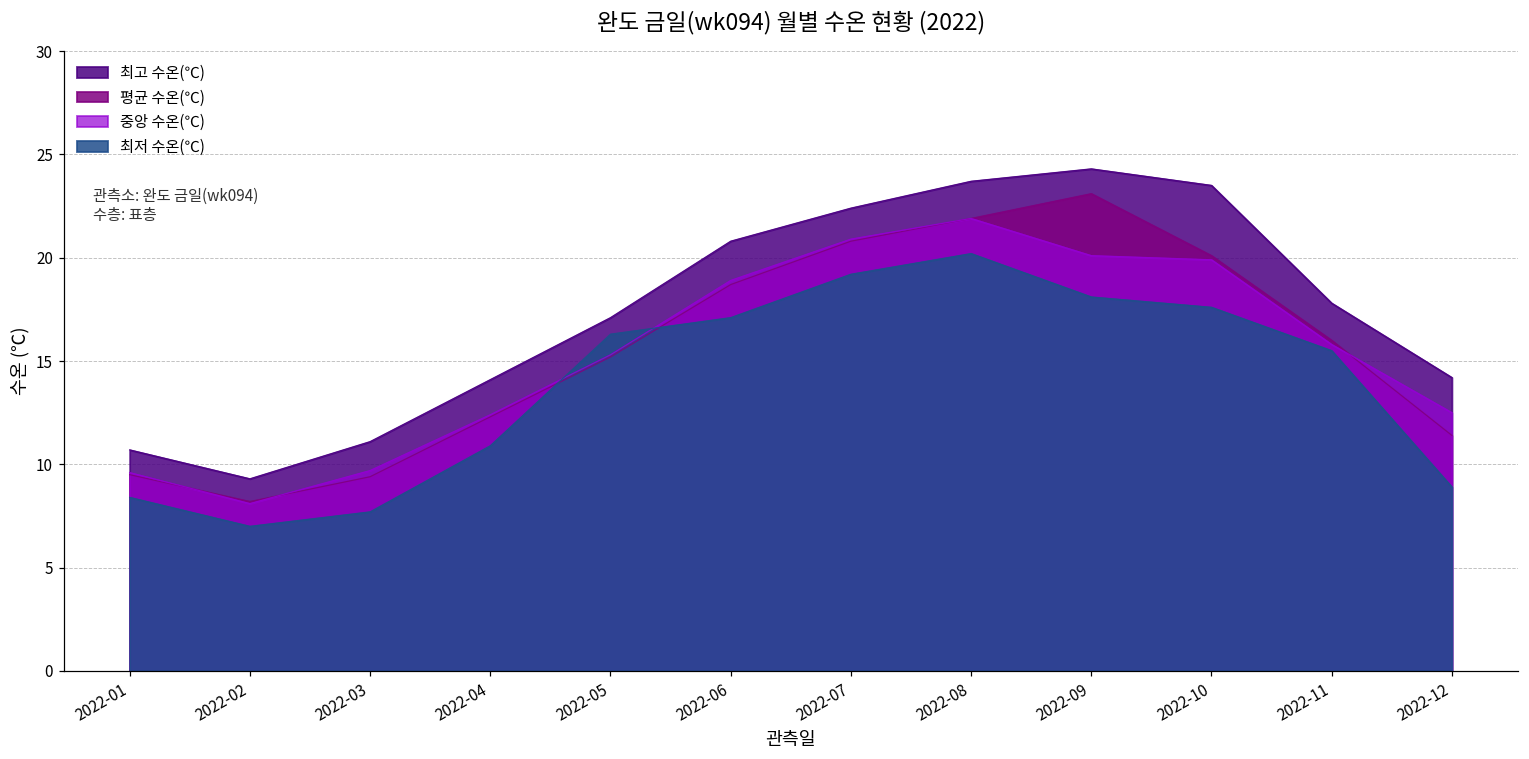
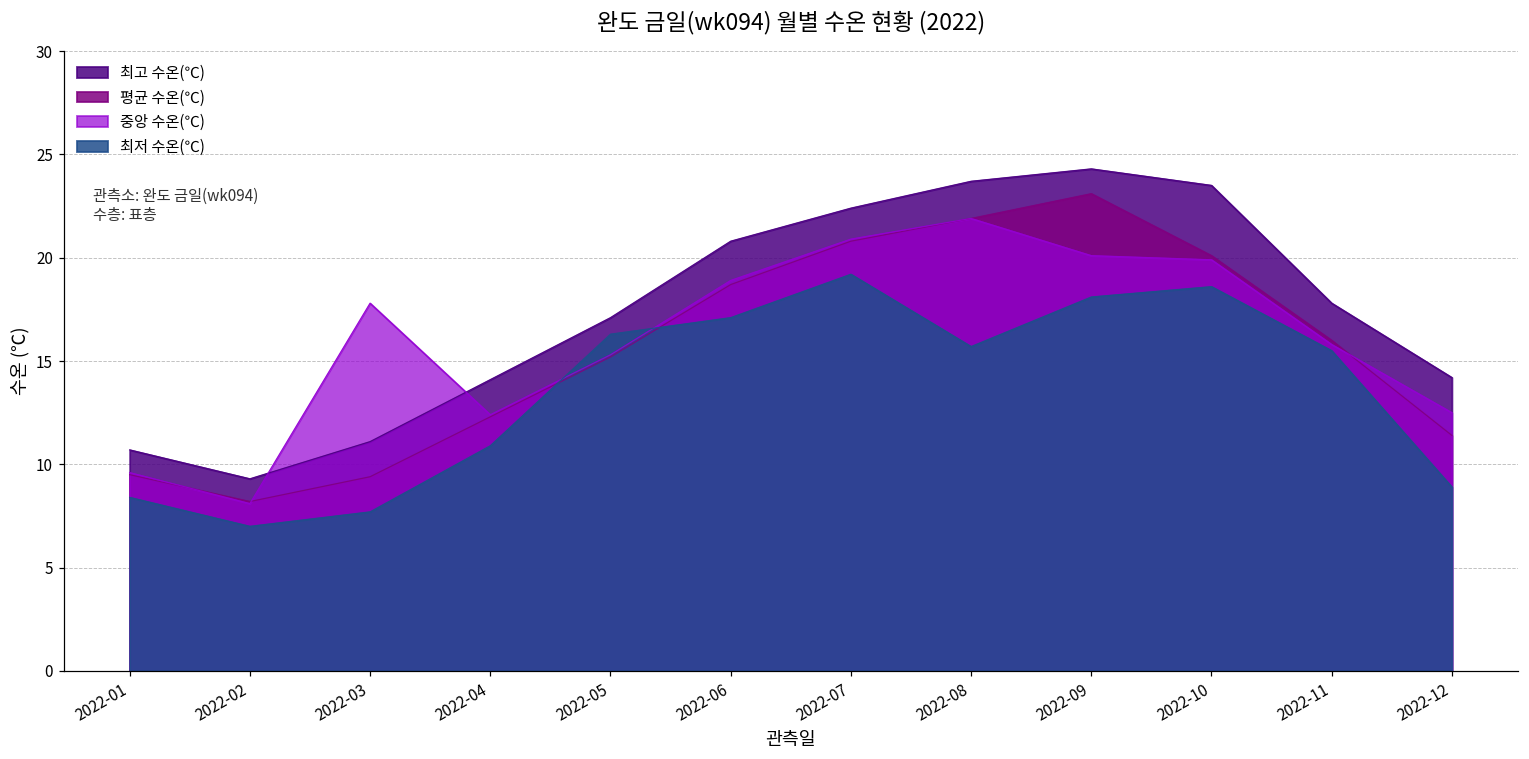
중앙 수온(℃), 2022-03: 9.7 -> 17.8
최저 수온(℃), 2022-08: 20.2 -> 15.7
최저 수온(℃), 2022-10: 17.6 -> 18.6
